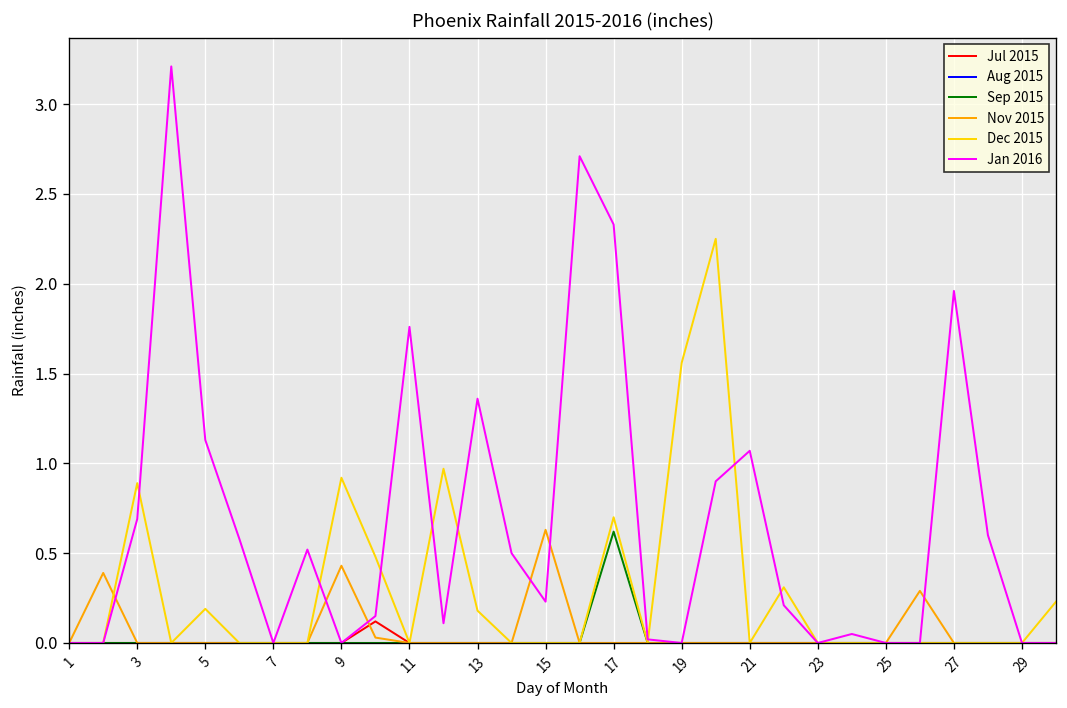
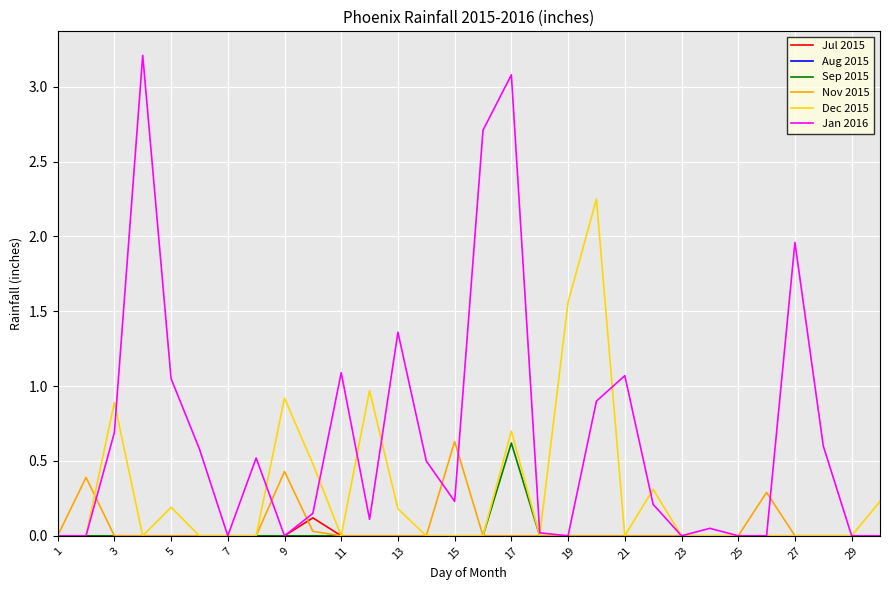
Jan 2016, 5: 1.13 -> 1.05
Jan 2016, 11: 1.76 -> 1.09
Jan 2016, 17: 2.33 -> 3.08
